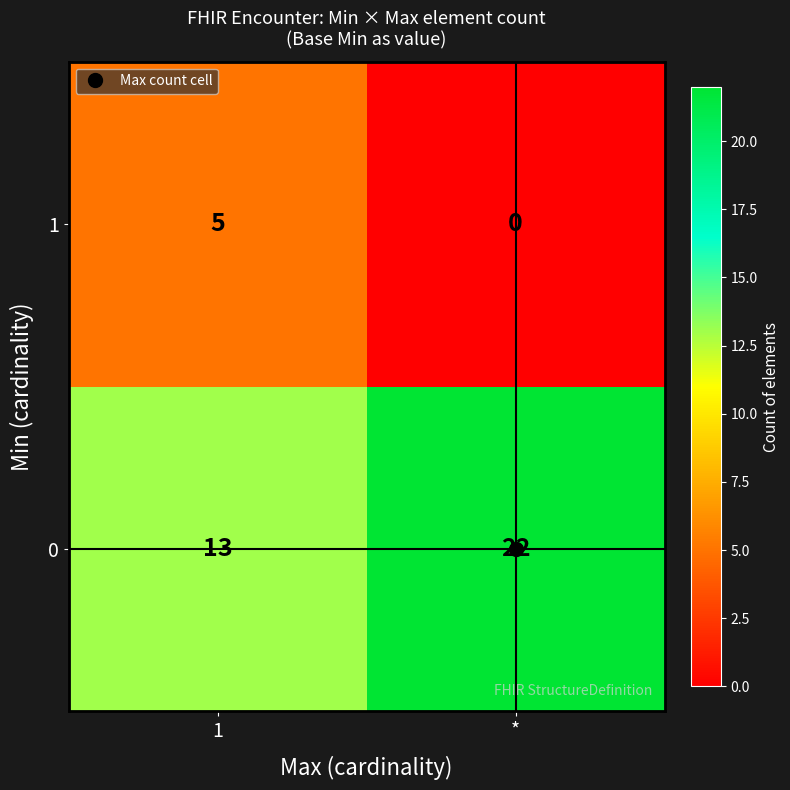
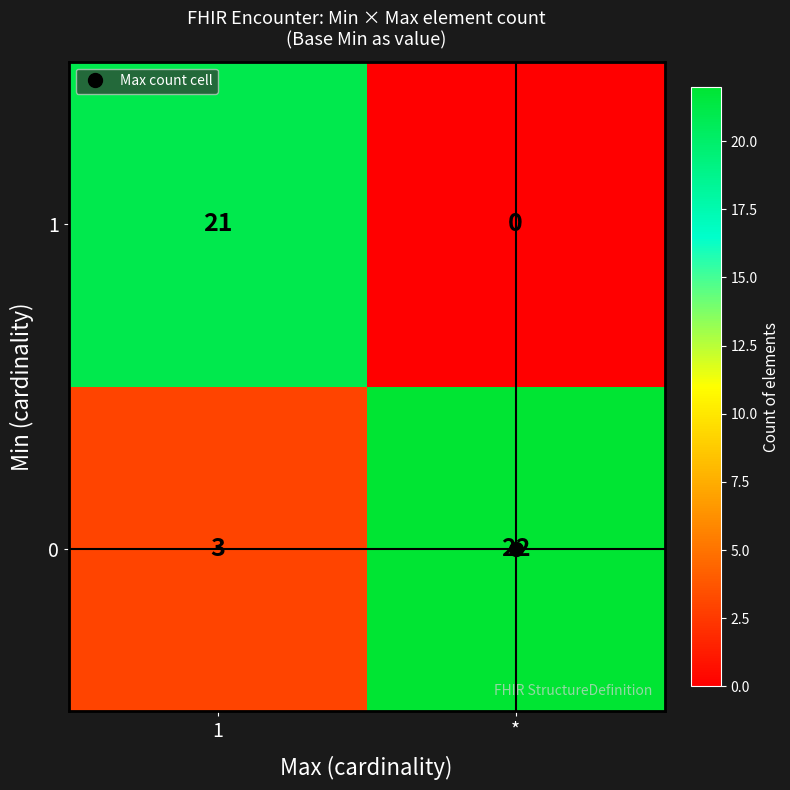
1, 1: 5 -> 21
0, 1: 13 -> 3
